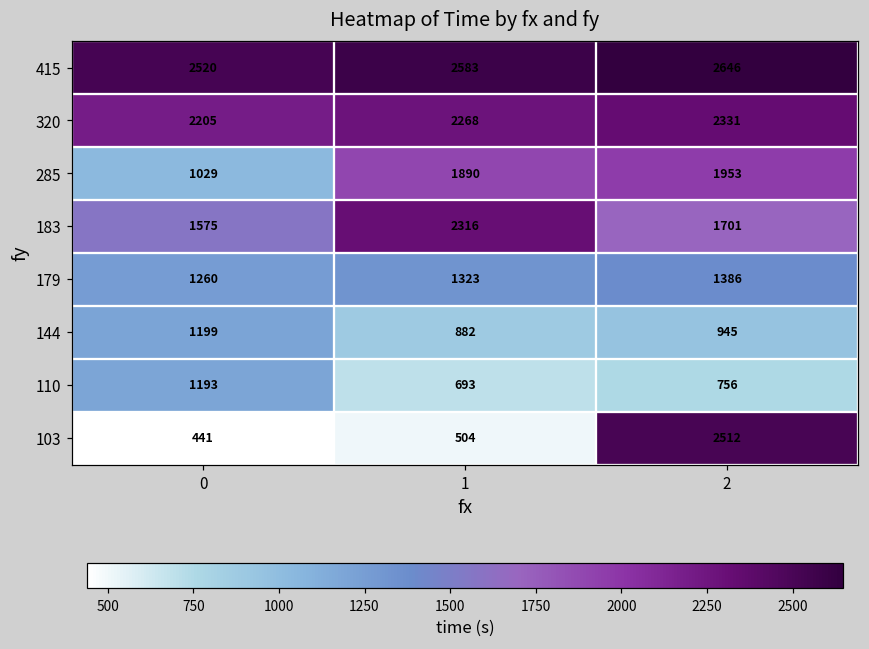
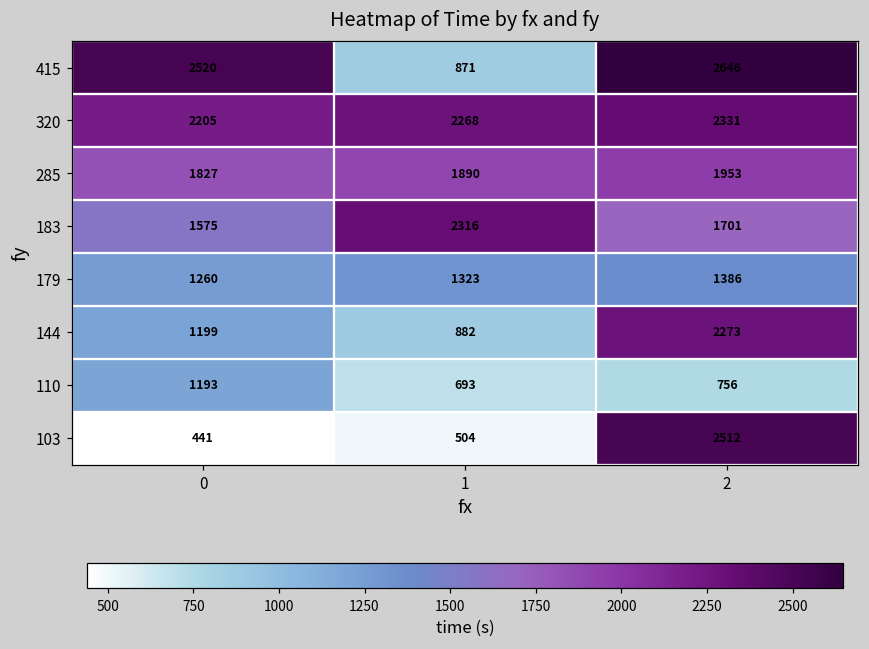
415, 1: 2583 -> 871
285, 0: 1029 -> 1827
144, 2: 945 -> 2273
